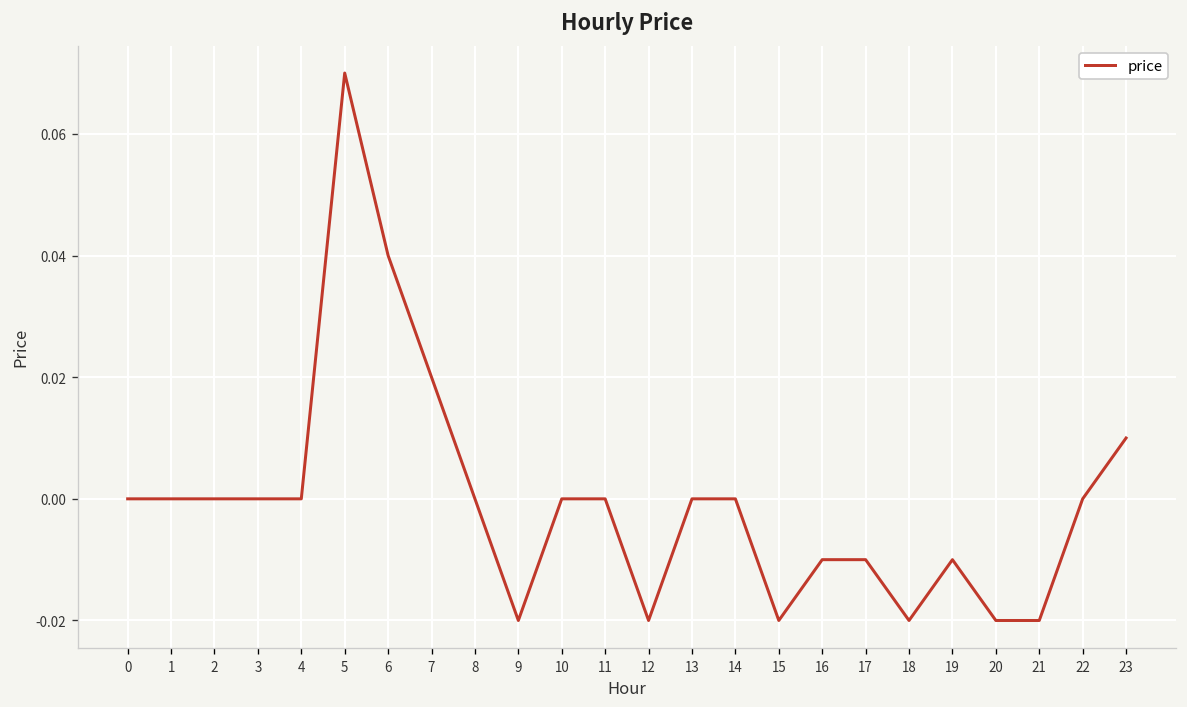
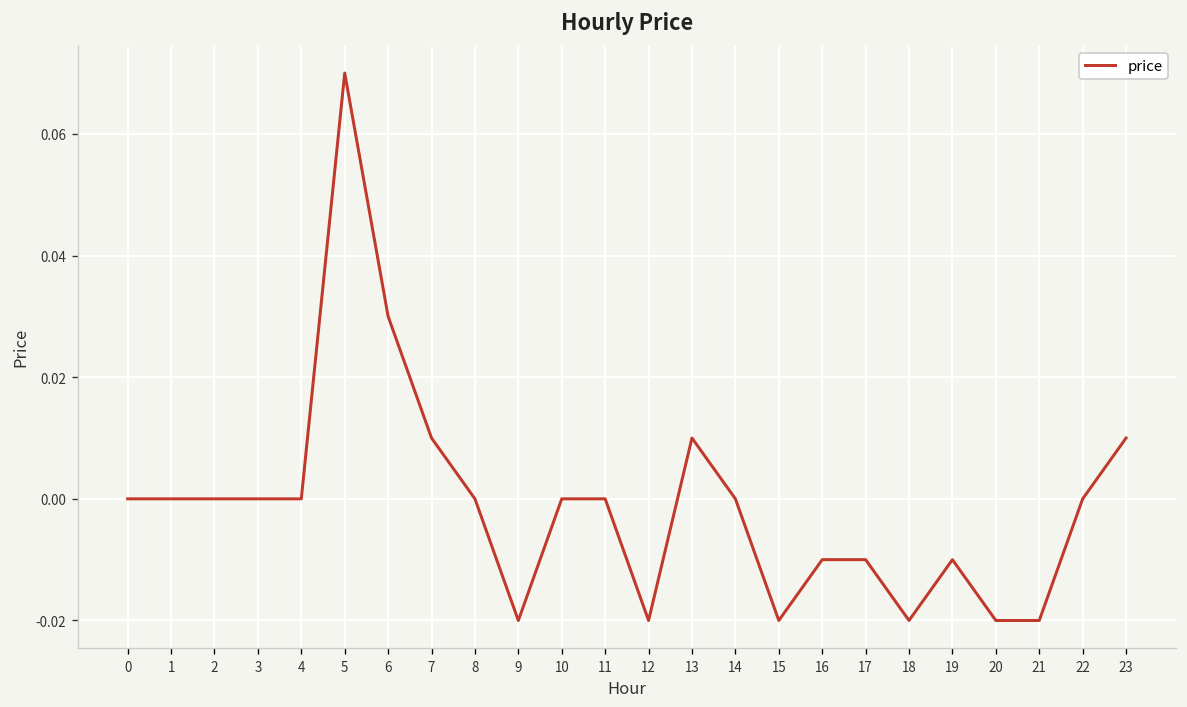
6: 0.04 -> 0.03
7: 0.02 -> 0.01
13: 0.00 -> 0.01
